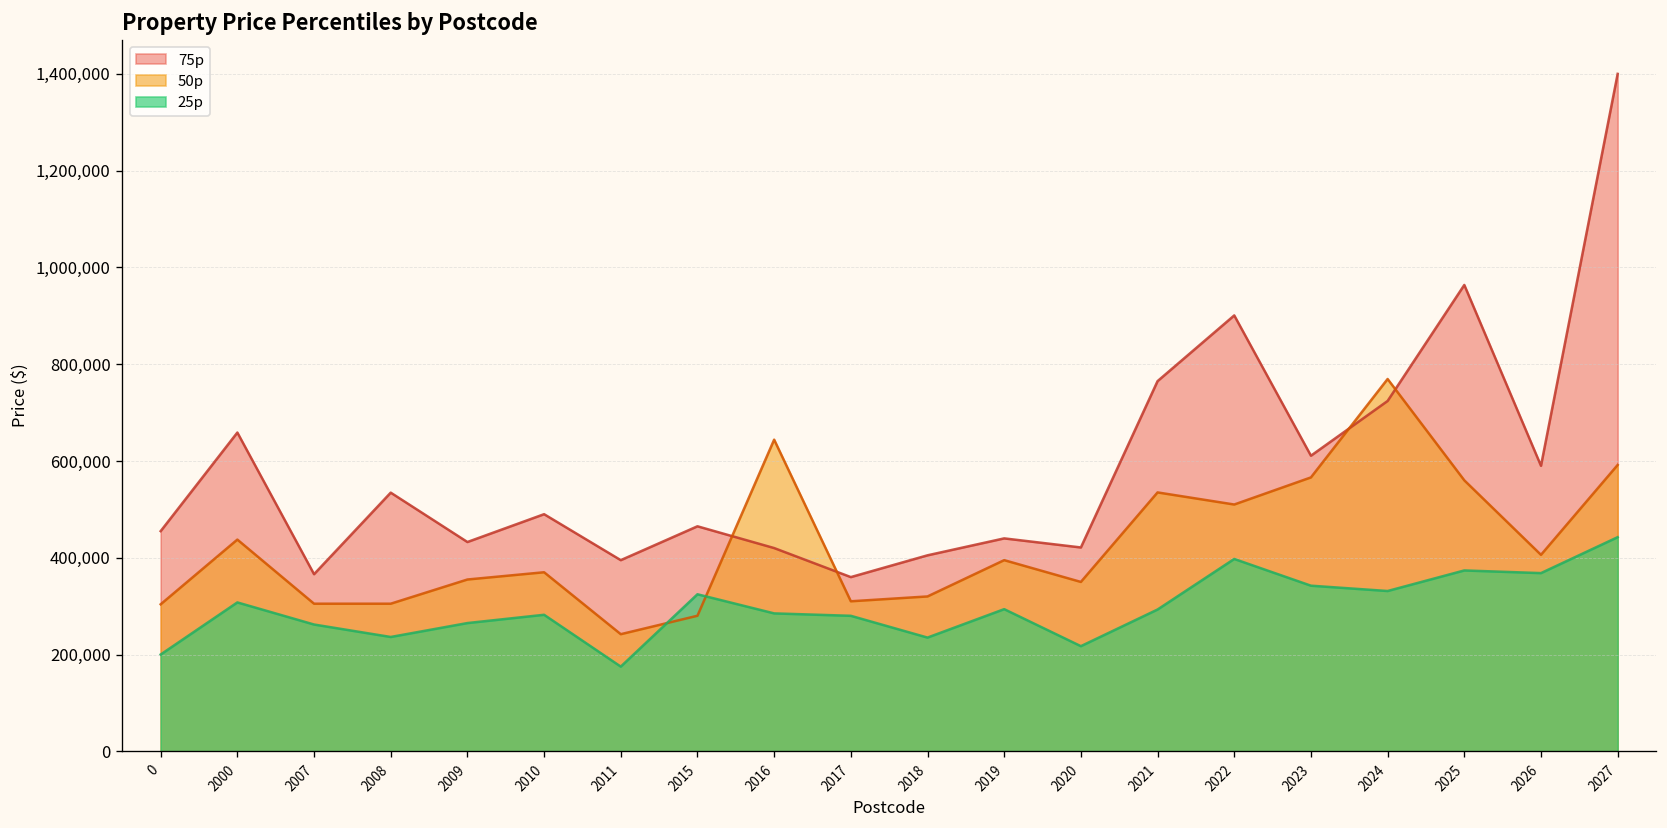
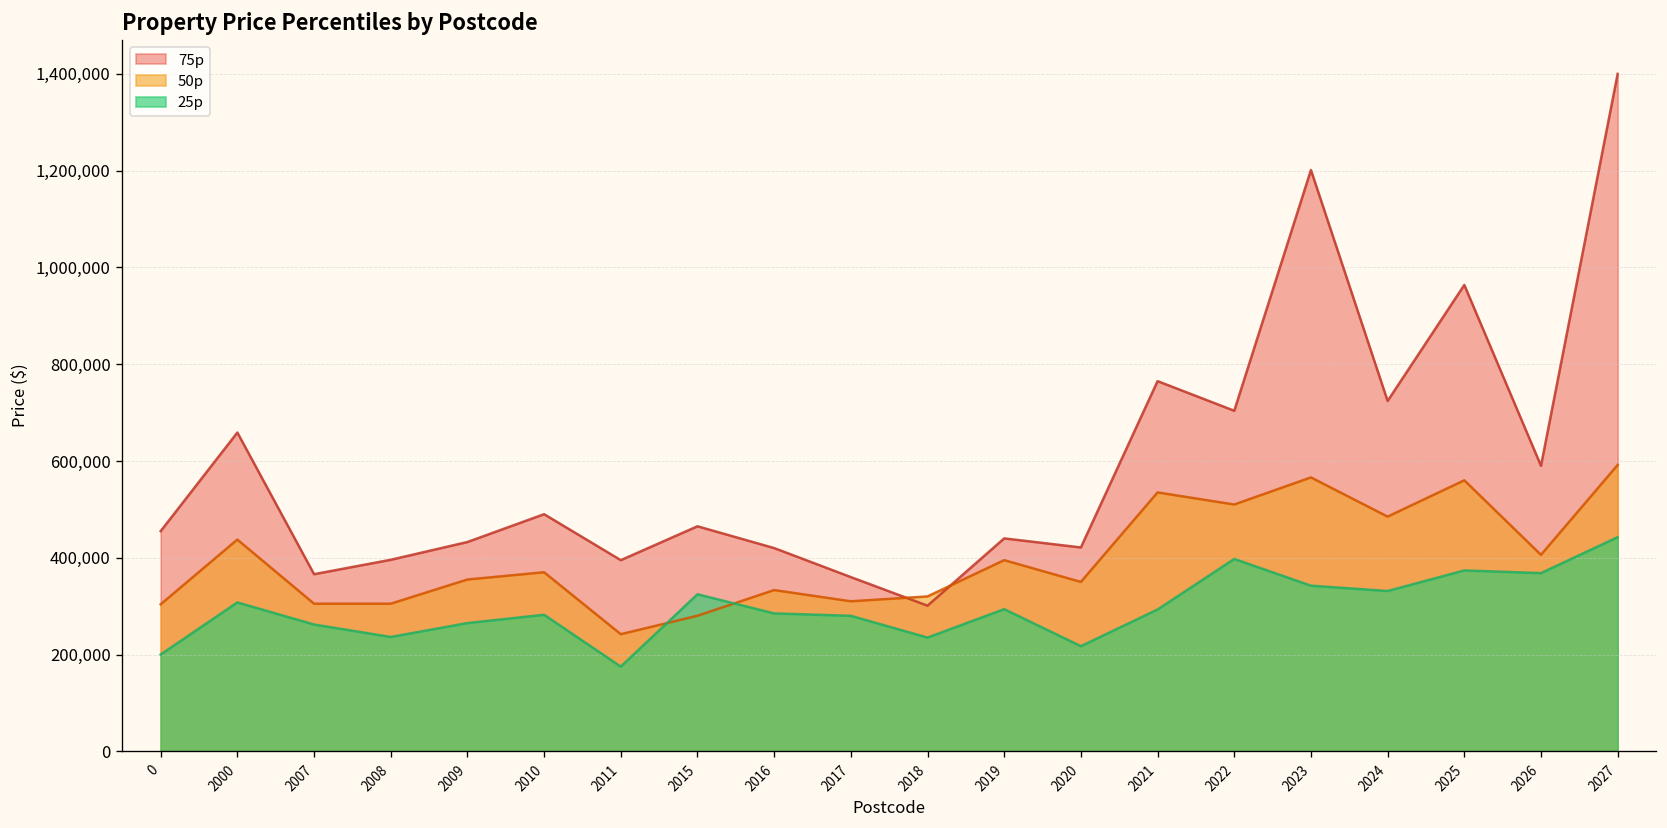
75p, 2008: 530,000 -> 400,000
50p, 2016: 640,000 -> 330,000
75p, 2018: 410,000 -> 300,000
75p, 2022: 900,000 -> 700,000
75p, 2023: 610,000 -> 1,200,000
50p, 2024: 770,000 -> 490,000
